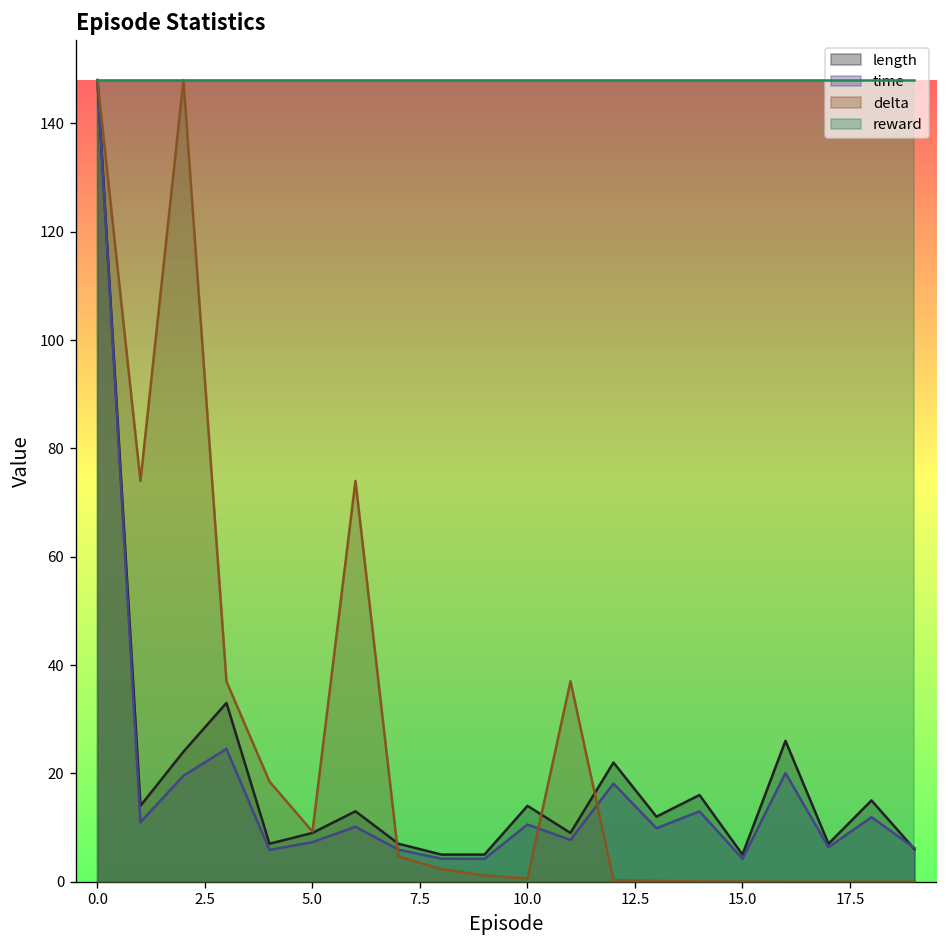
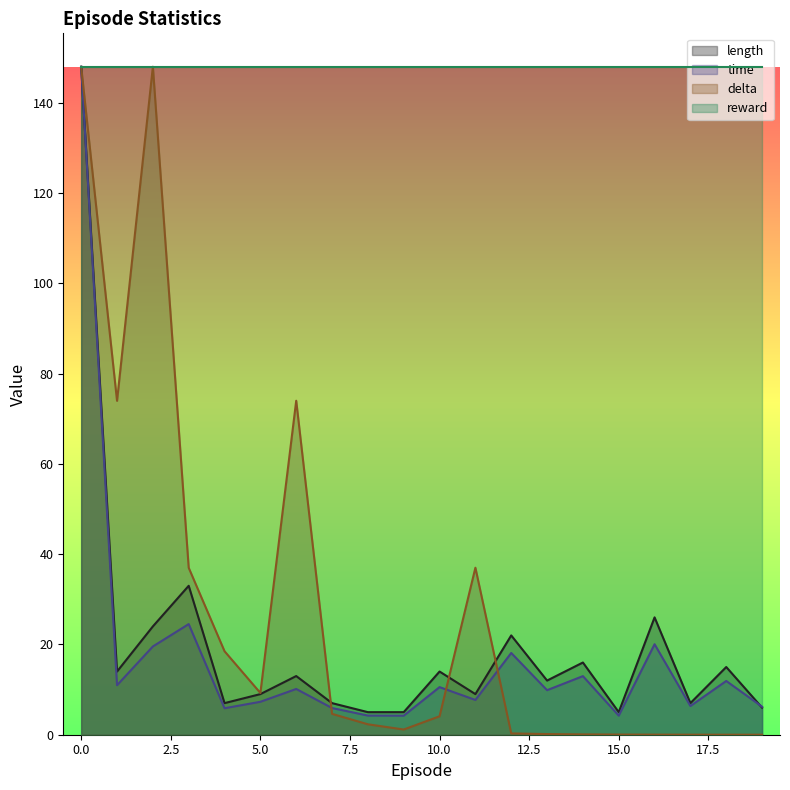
delta, 10.0: 1 -> 4
